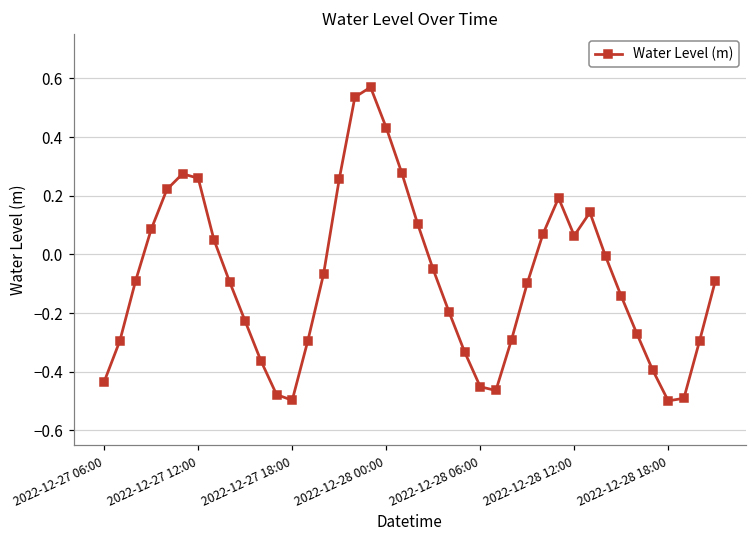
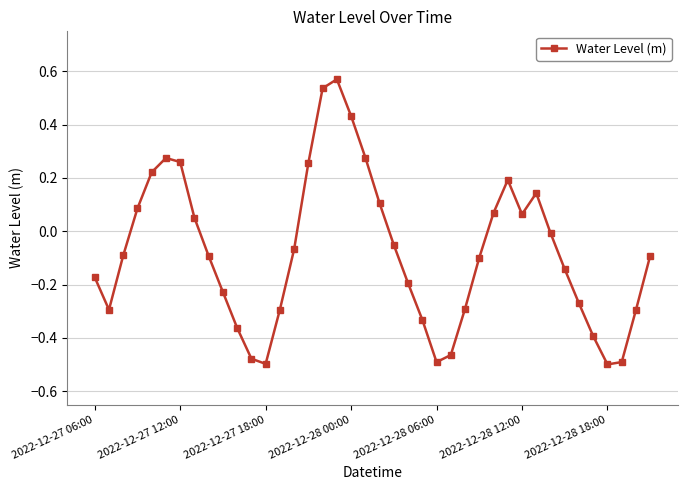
2022-12-27 06:00: -0.43 -> -0.17
2022-12-28 06:00: -0.45 -> -0.49
